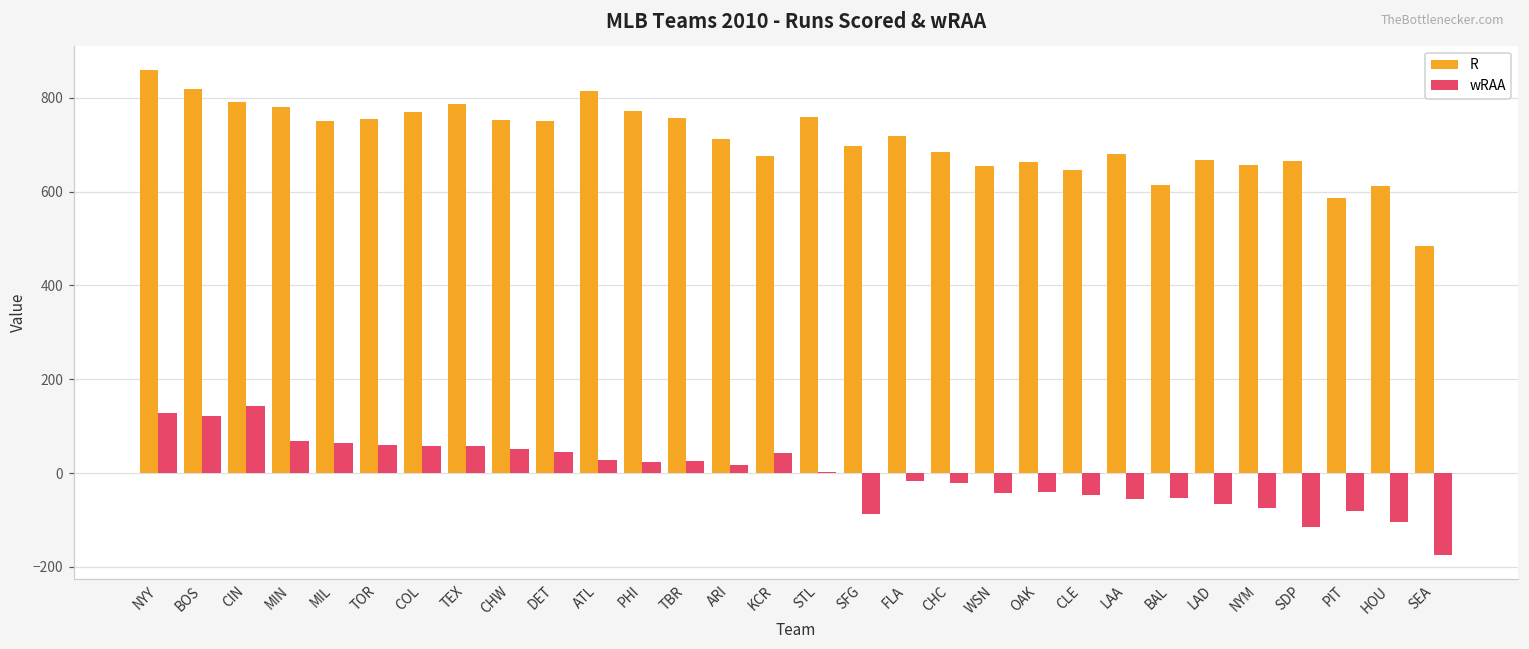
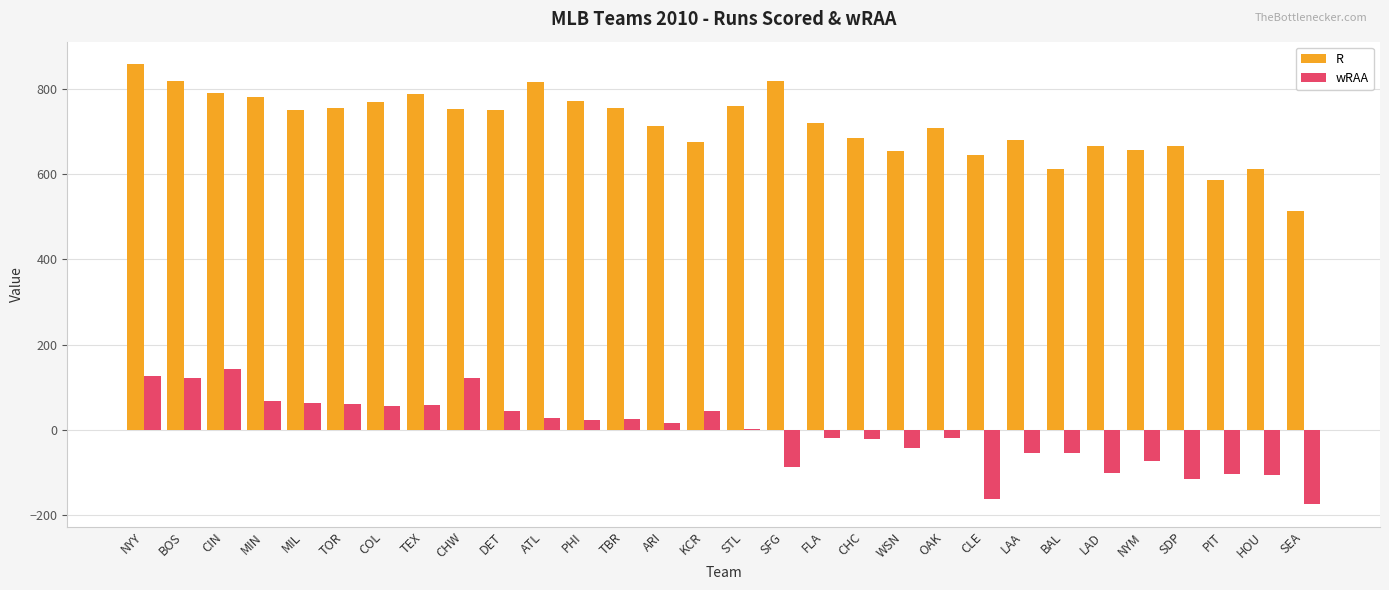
wRAA, CHW: 50 -> 120
R, SFG: 700 -> 820
R, OAK: 660 -> 710
wRAA, OAK: -40 -> -20
wRAA, CLE: -50 -> -160
wRAA, LAD: -70 -> -100
wRAA, PIT: -80 -> -100
R, SEA: 480 -> 510
